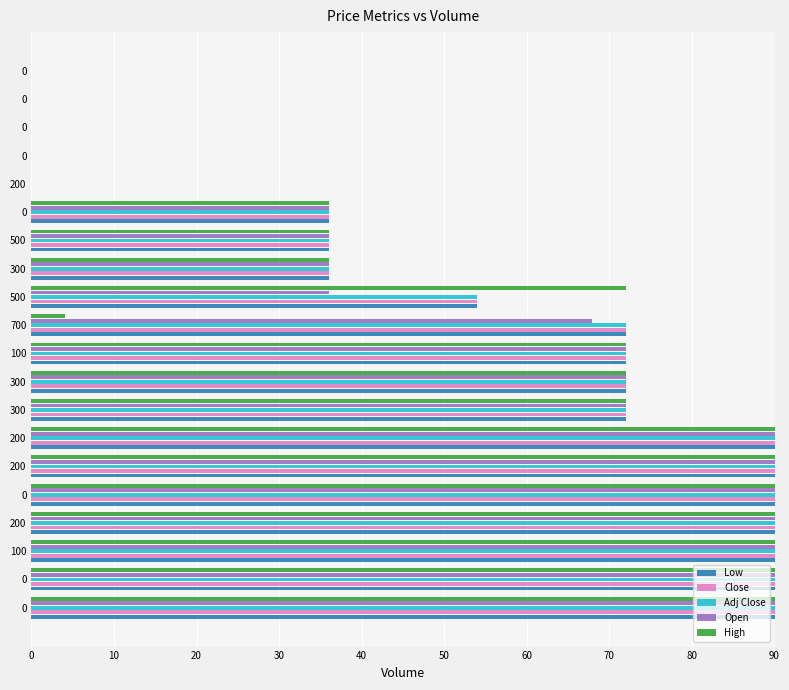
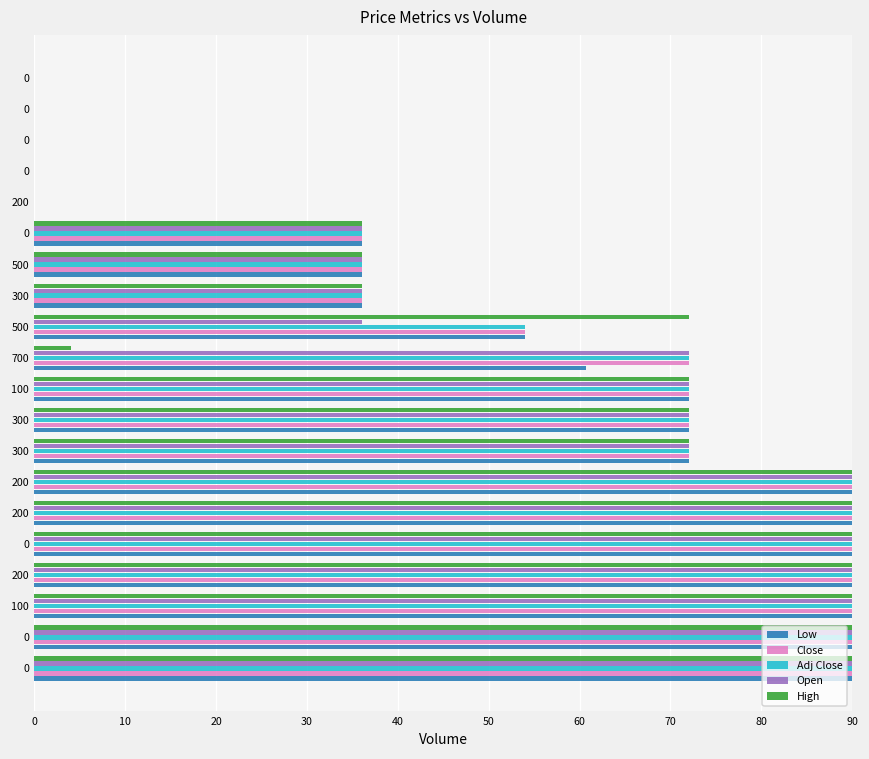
Open, 700: 68 -> 72
Low, 700: 72 -> 61
